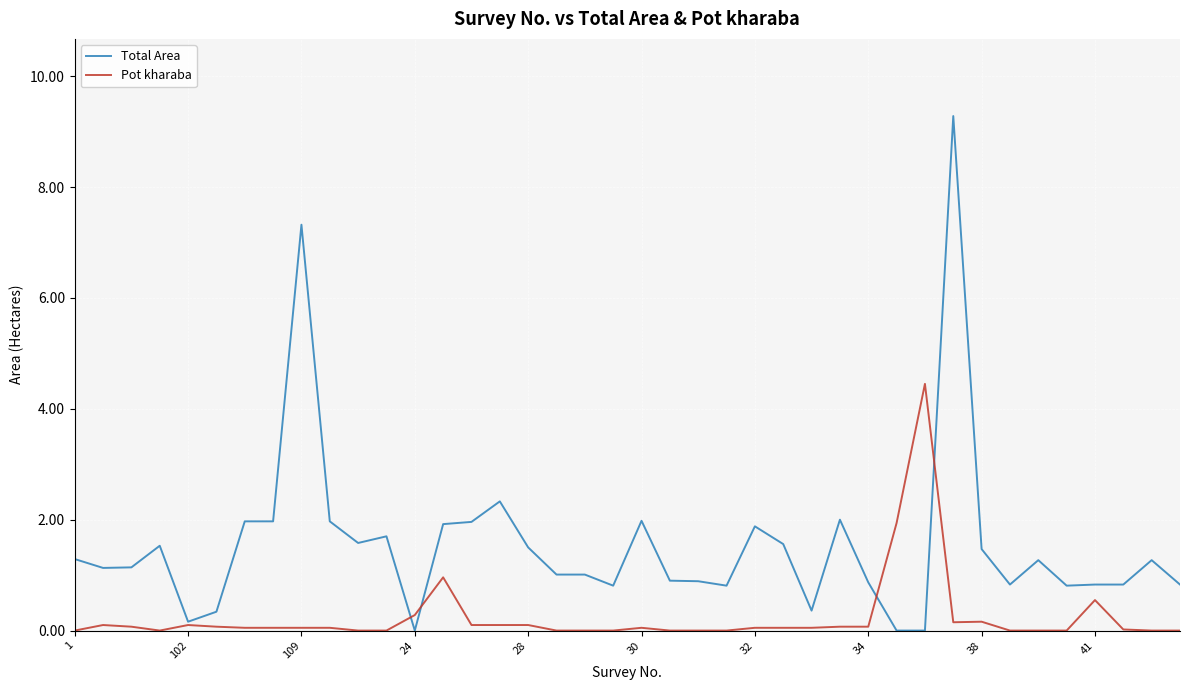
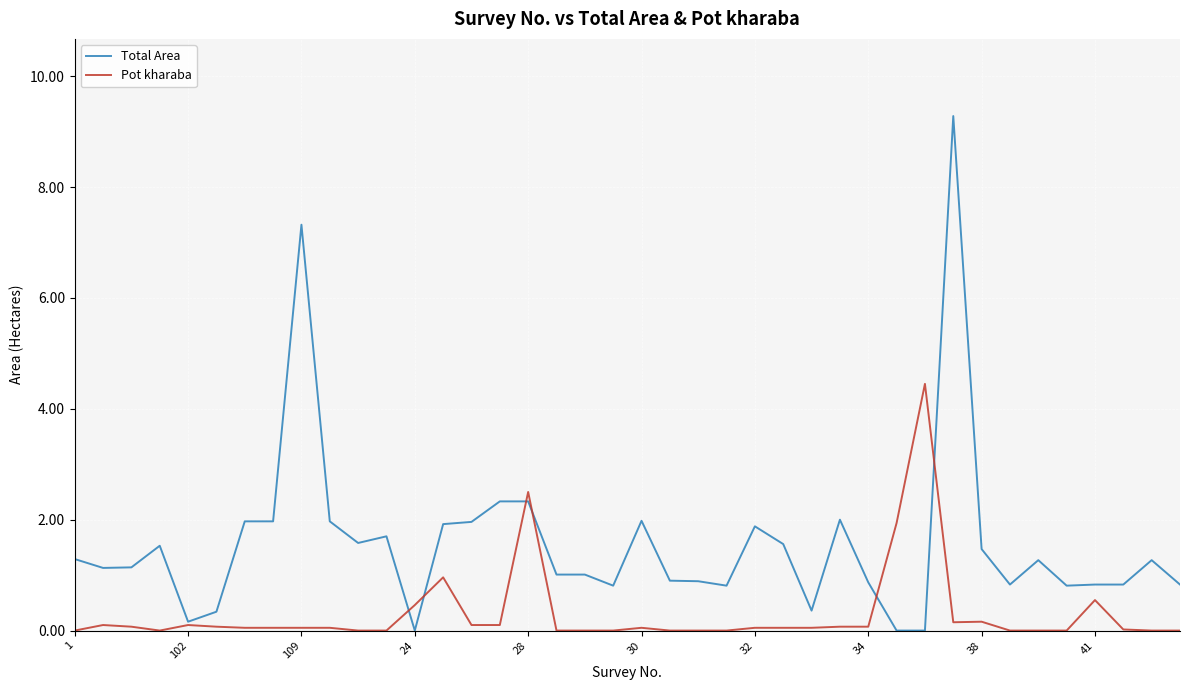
Pot kharaba, 24: 0.3 -> 0.5
Total Area, 28: 1.5 -> 2.3
Pot kharaba, 28: 0.1 -> 2.5
